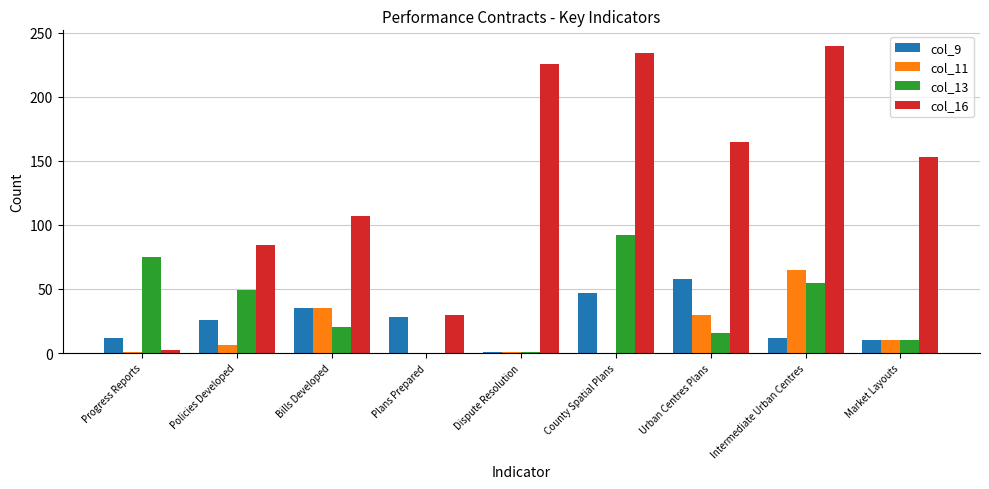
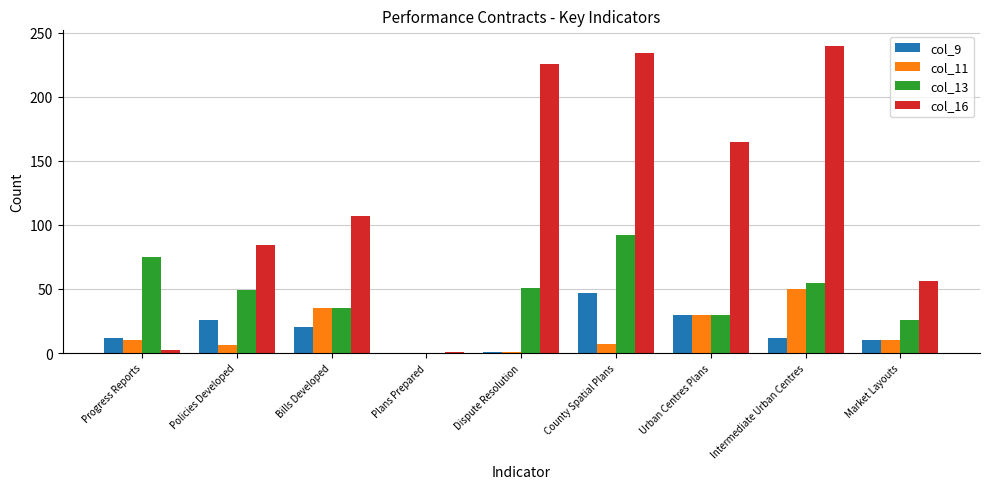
col_11, Progress Reports: 1 -> 10
col_9, Bills Developed: 35 -> 20
col_13, Bills Developed: 20 -> 35
col_9, Plans Prepared: 29 -> 0
col_16, Plans Prepared: 30 -> 1
col_13, Dispute Resolution: 1 -> 51
col_11, County Spatial Plans: 0 -> 7
col_9, Urban Centres Plans: 58 -> 30
col_13, Urban Centres Plans: 16 -> 30
col_11, Intermediate Urban Centres: 65 -> 50
col_13, Market Layouts: 10 -> 26
col_16, Market Layouts: 153 -> 56
